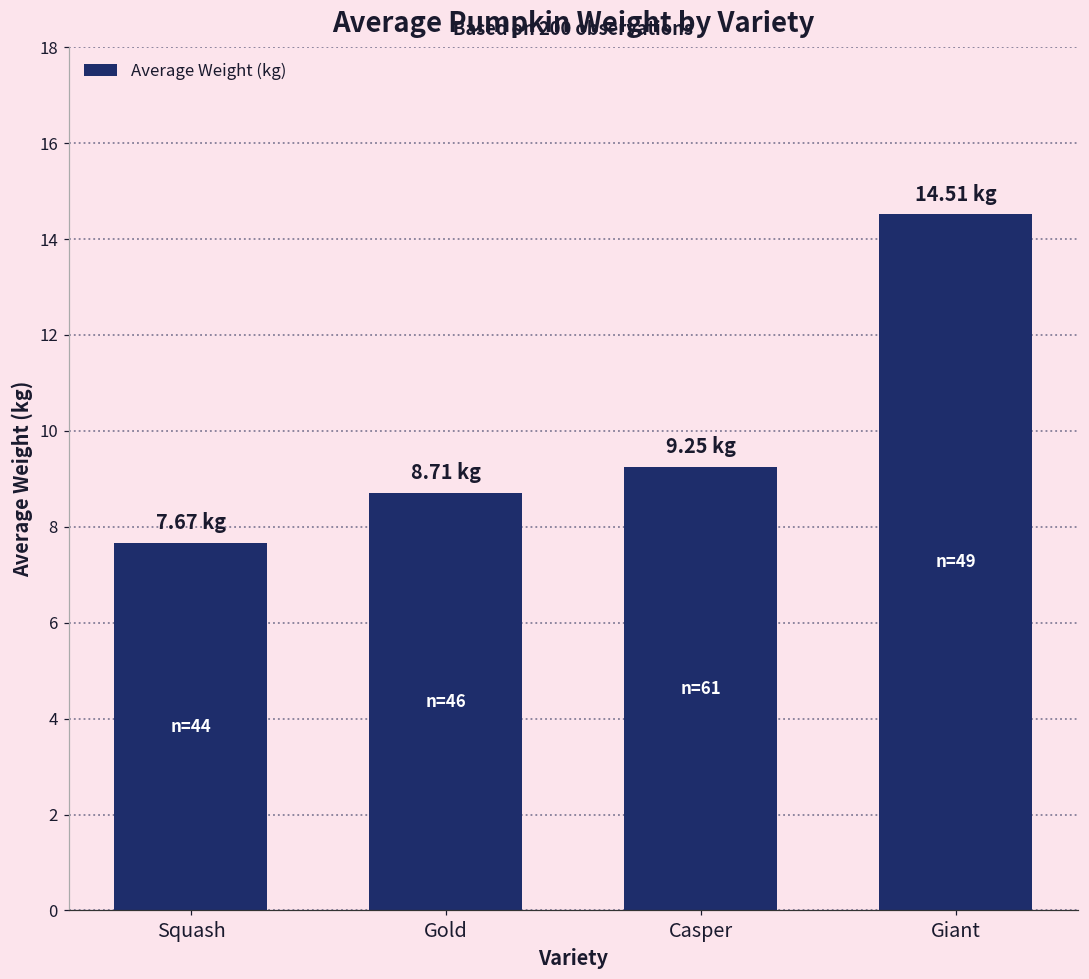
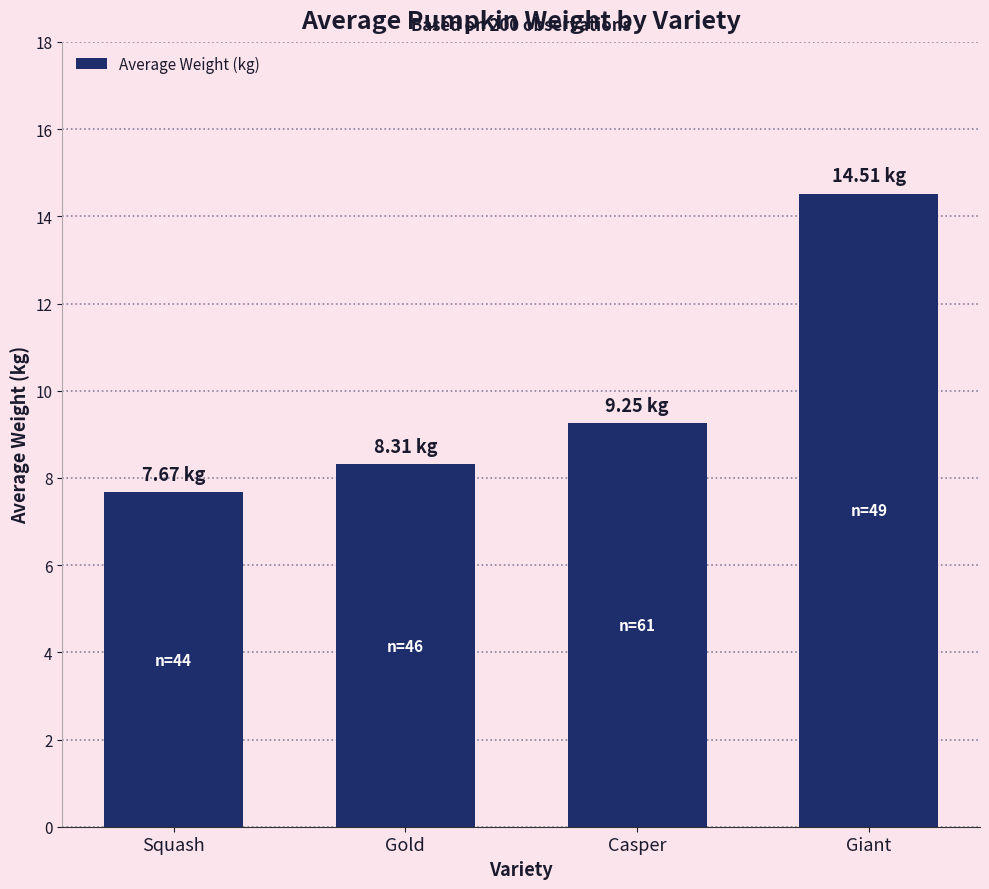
Gold: 8.71 -> 8.31
